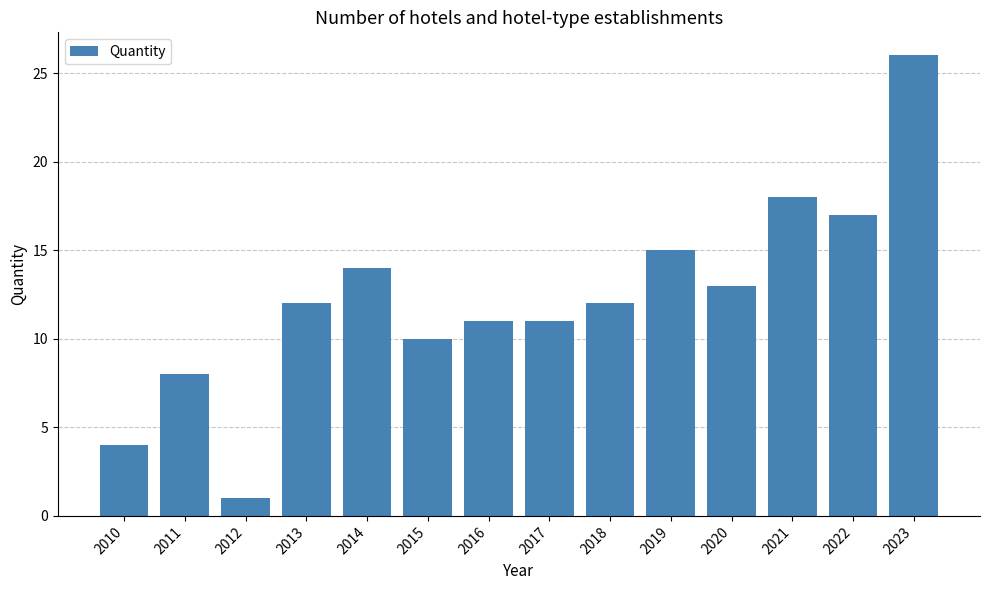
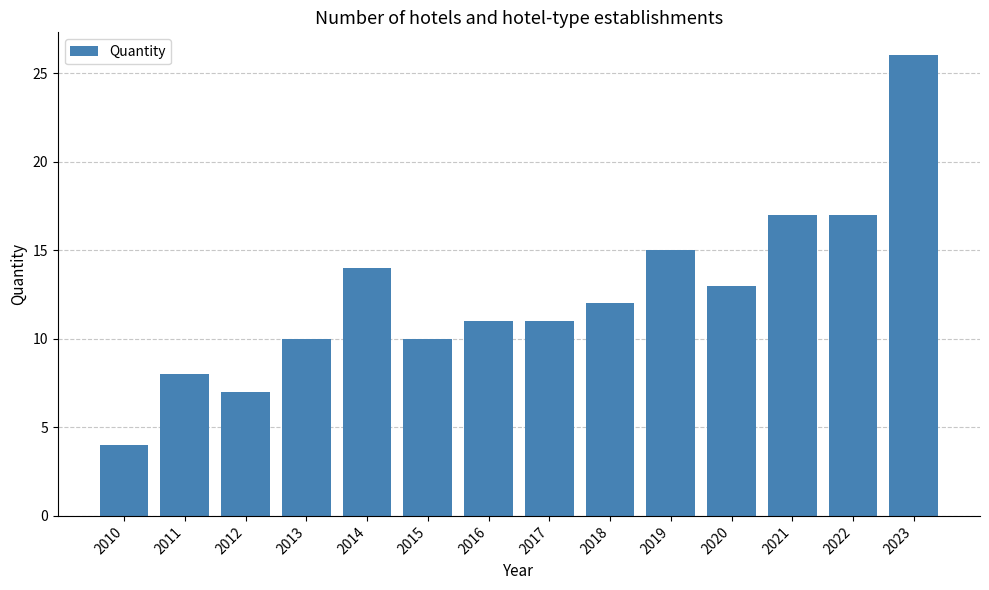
2012: 1 -> 7
2013: 12 -> 10
2021: 18 -> 17
